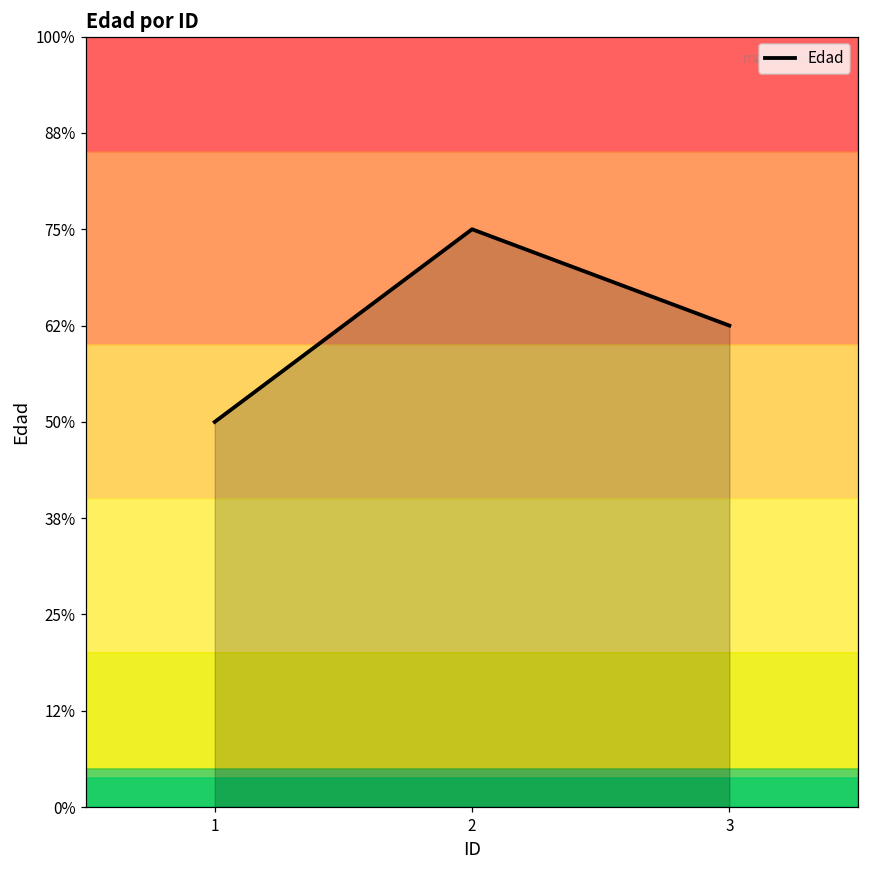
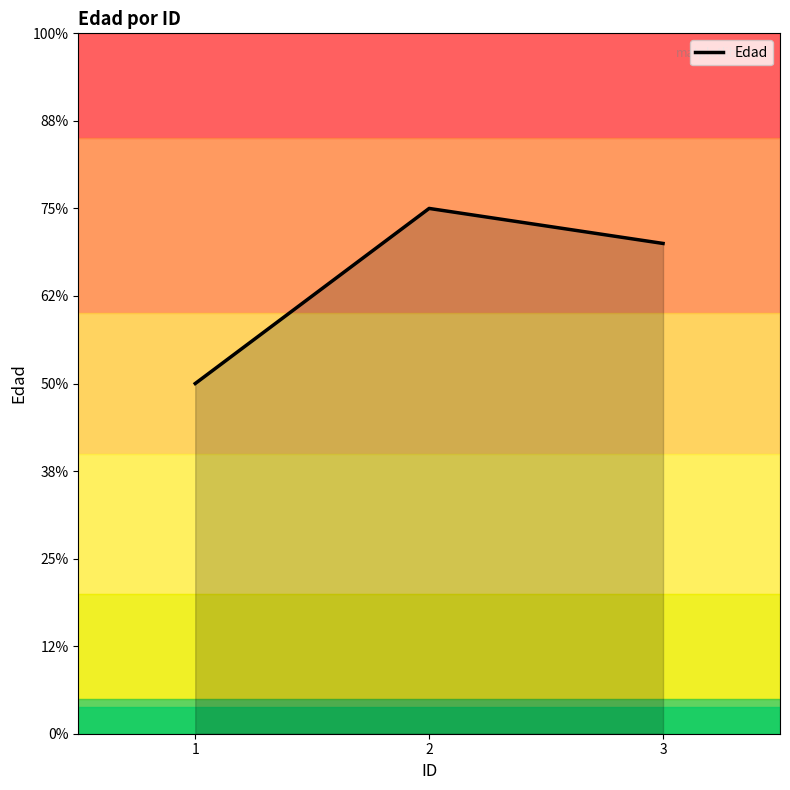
3: 63% -> 70%
